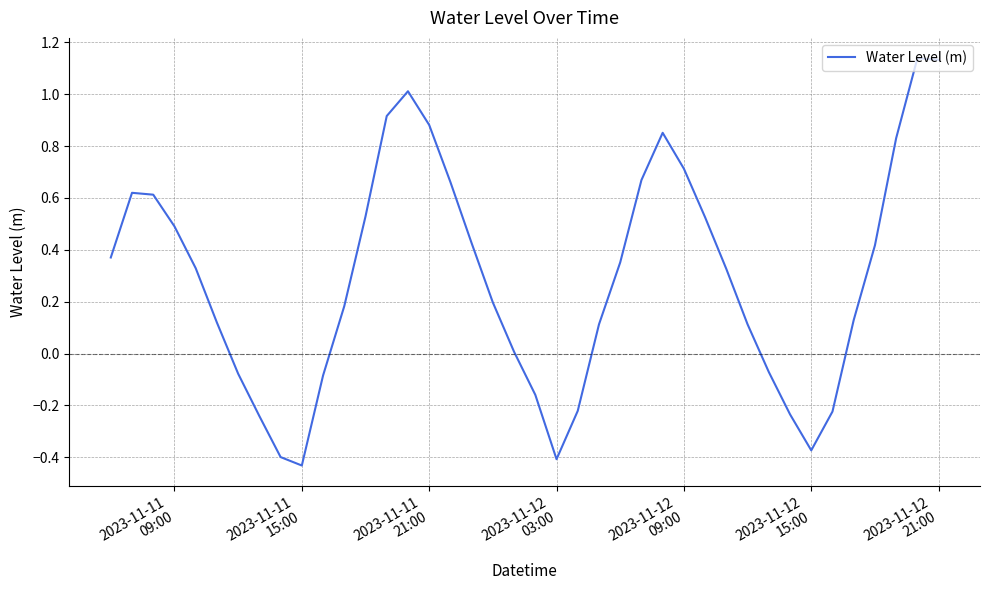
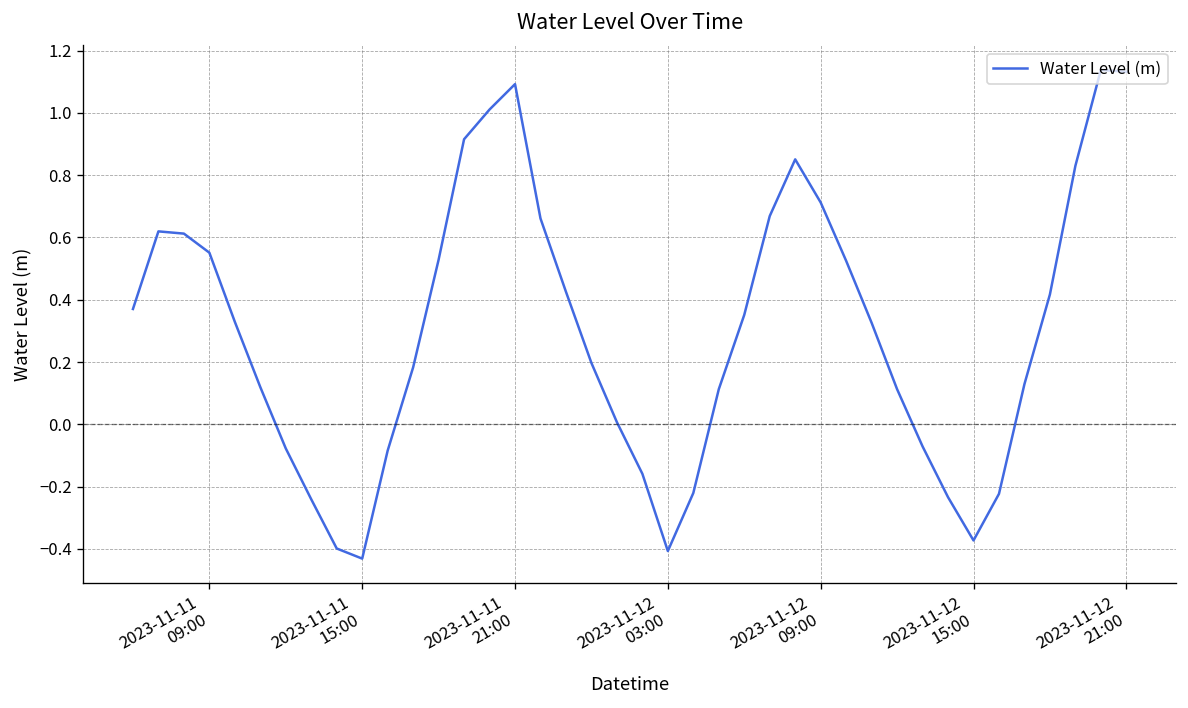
2023-11-11 09:00: 0.49 -> 0.55
2023-11-11 21:00: 0.88 -> 1.09
